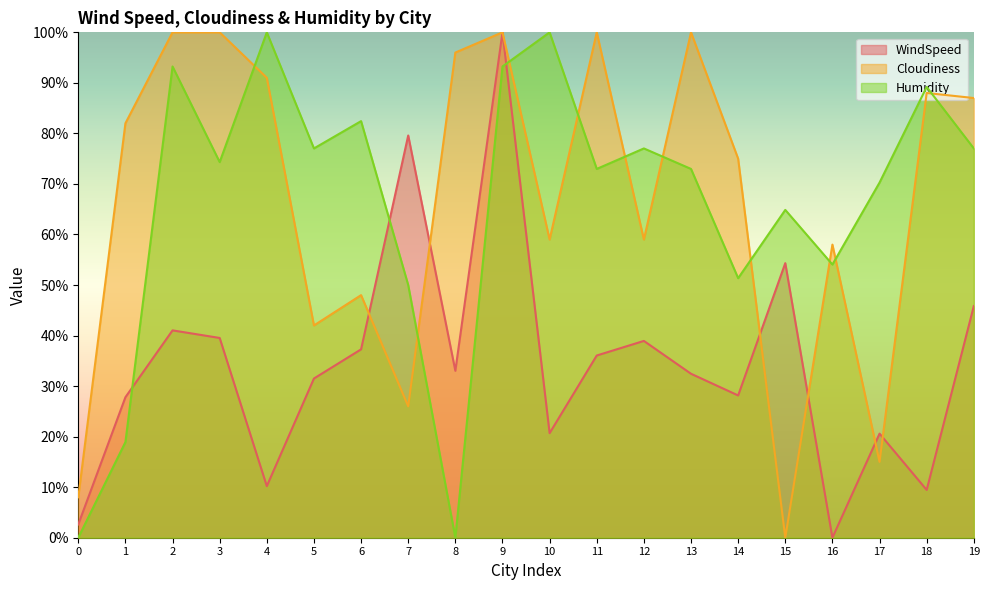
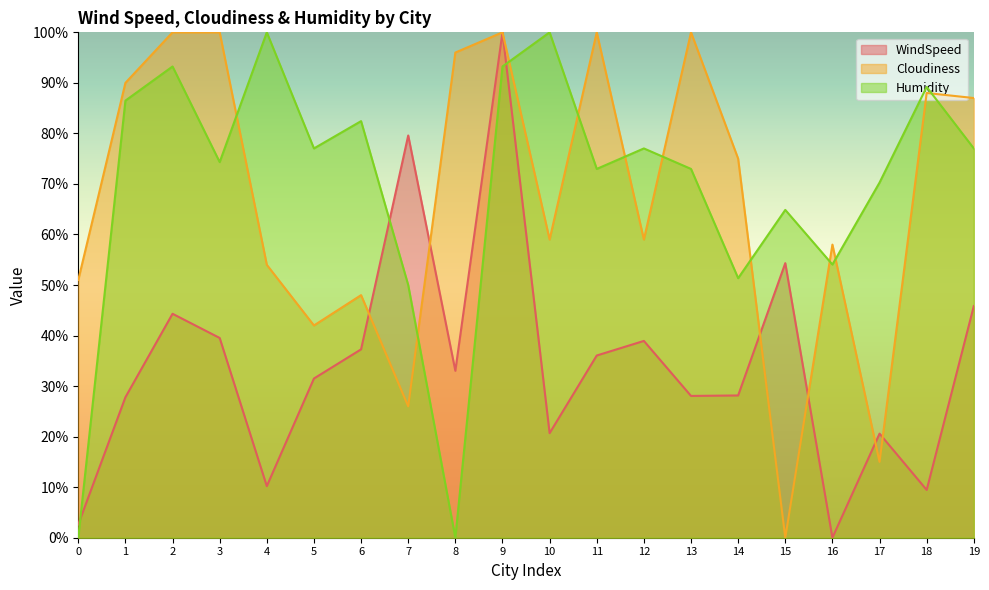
Cloudiness, 0: 8% -> 51%
Cloudiness, 1: 82% -> 90%
Humidity, 1: 19% -> 86%
WindSpeed, 2: 41% -> 44%
Cloudiness, 4: 91% -> 54%
WindSpeed, 13: 32% -> 28%
